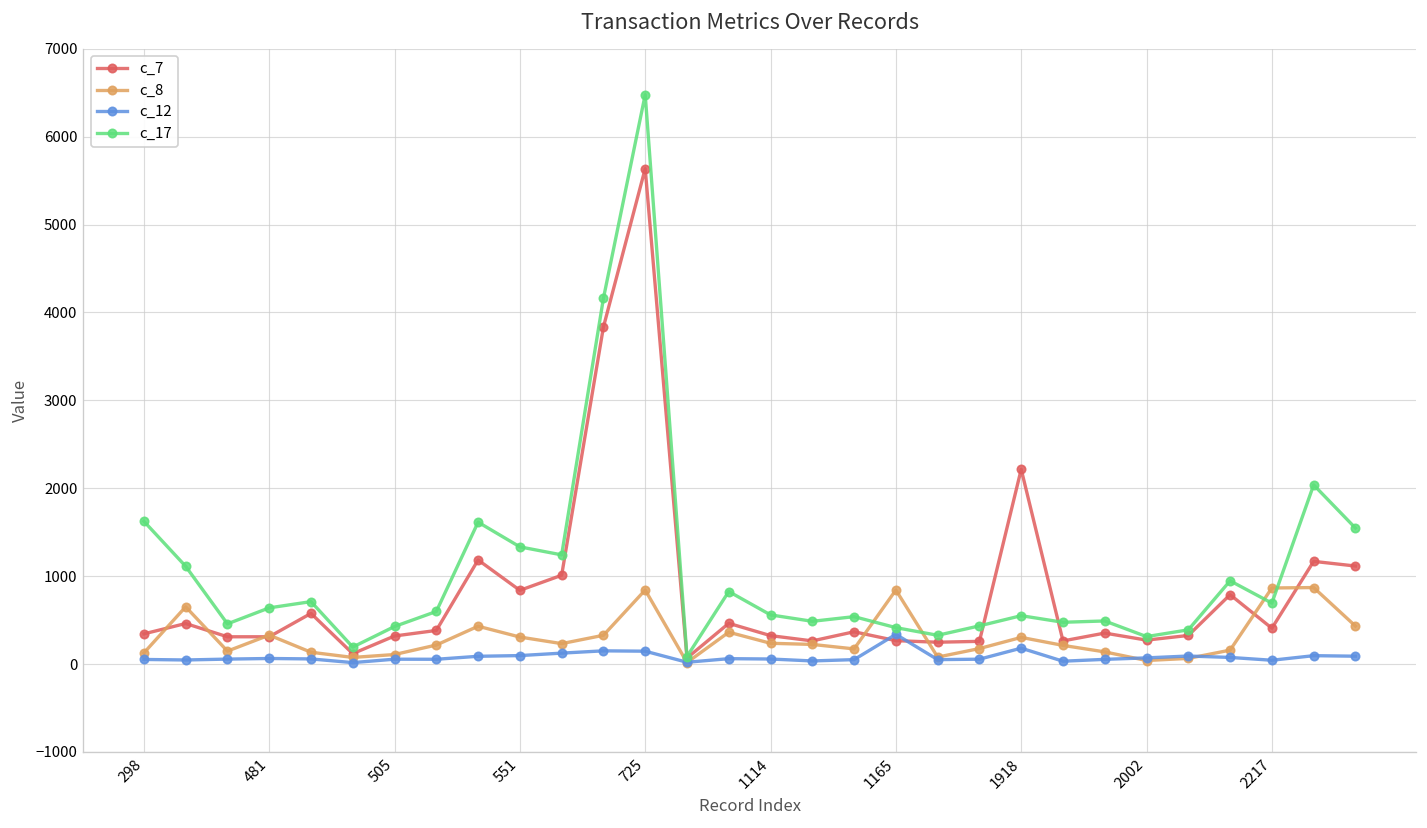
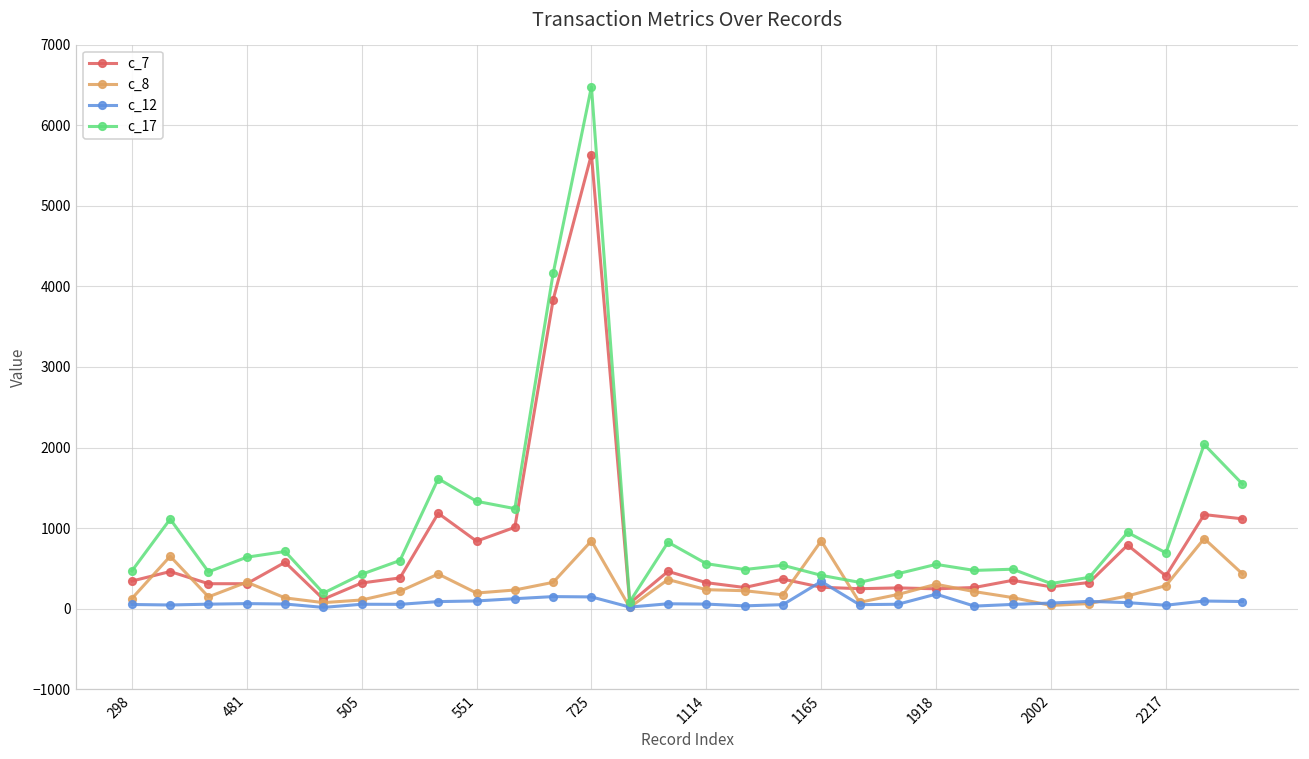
c_17, 298: 1600 -> 500
c_8, 551: 300 -> 200
c_7, 1918: 2200 -> 200
c_8, 2217: 900 -> 300
